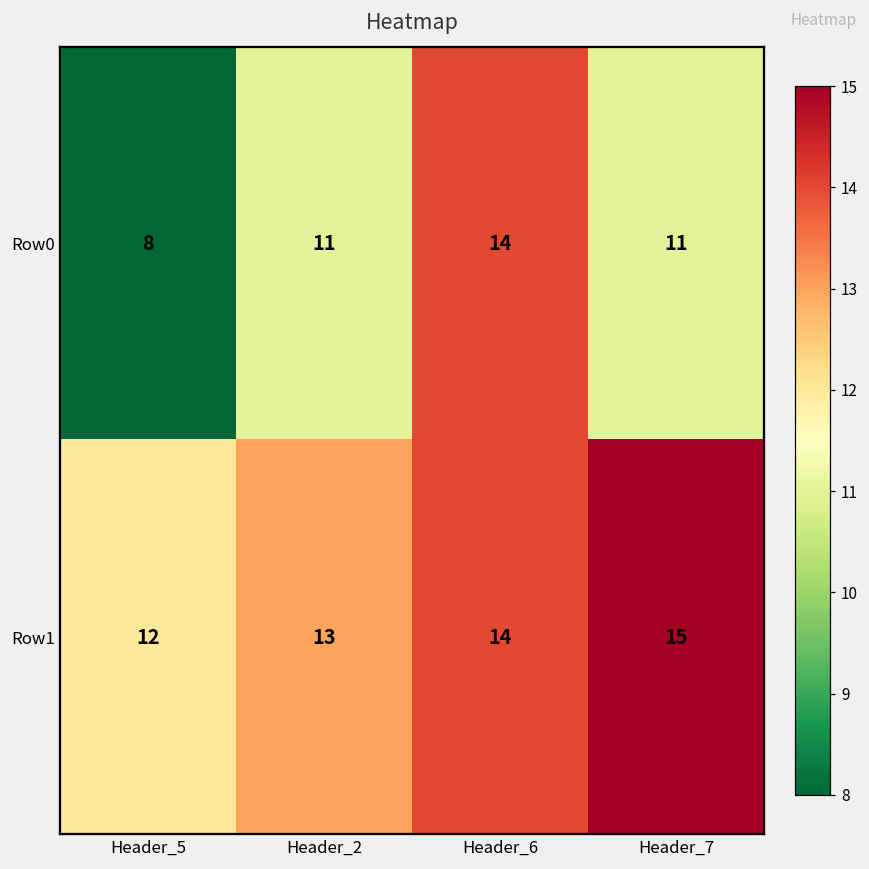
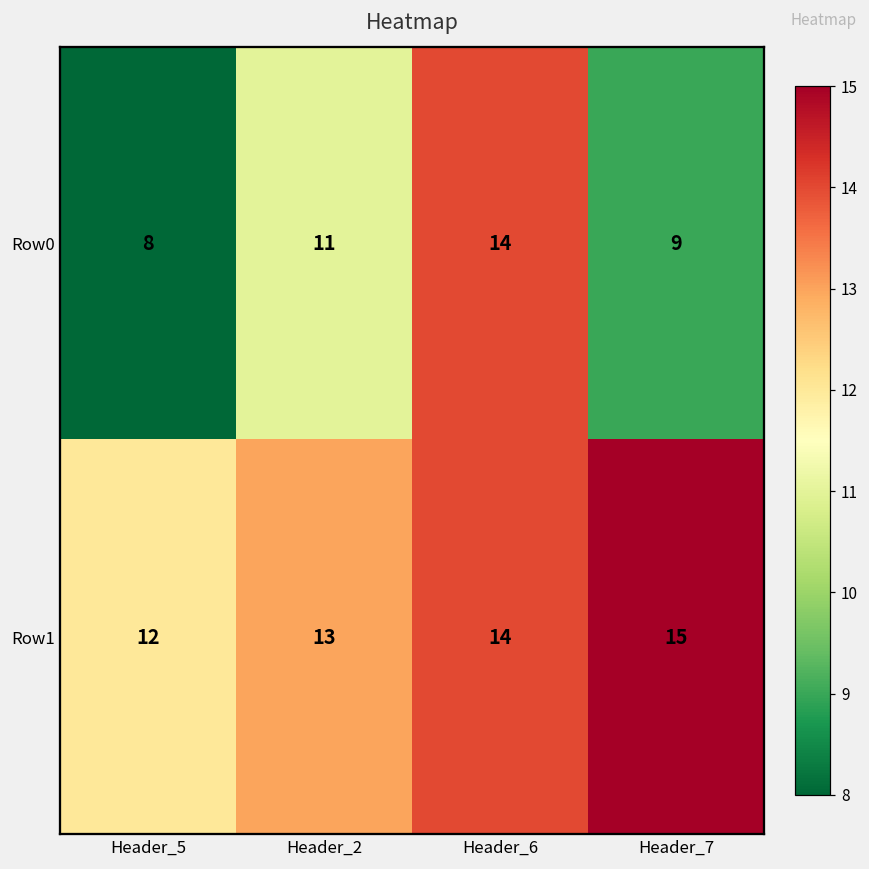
Row0, Header_7: 11 -> 9
